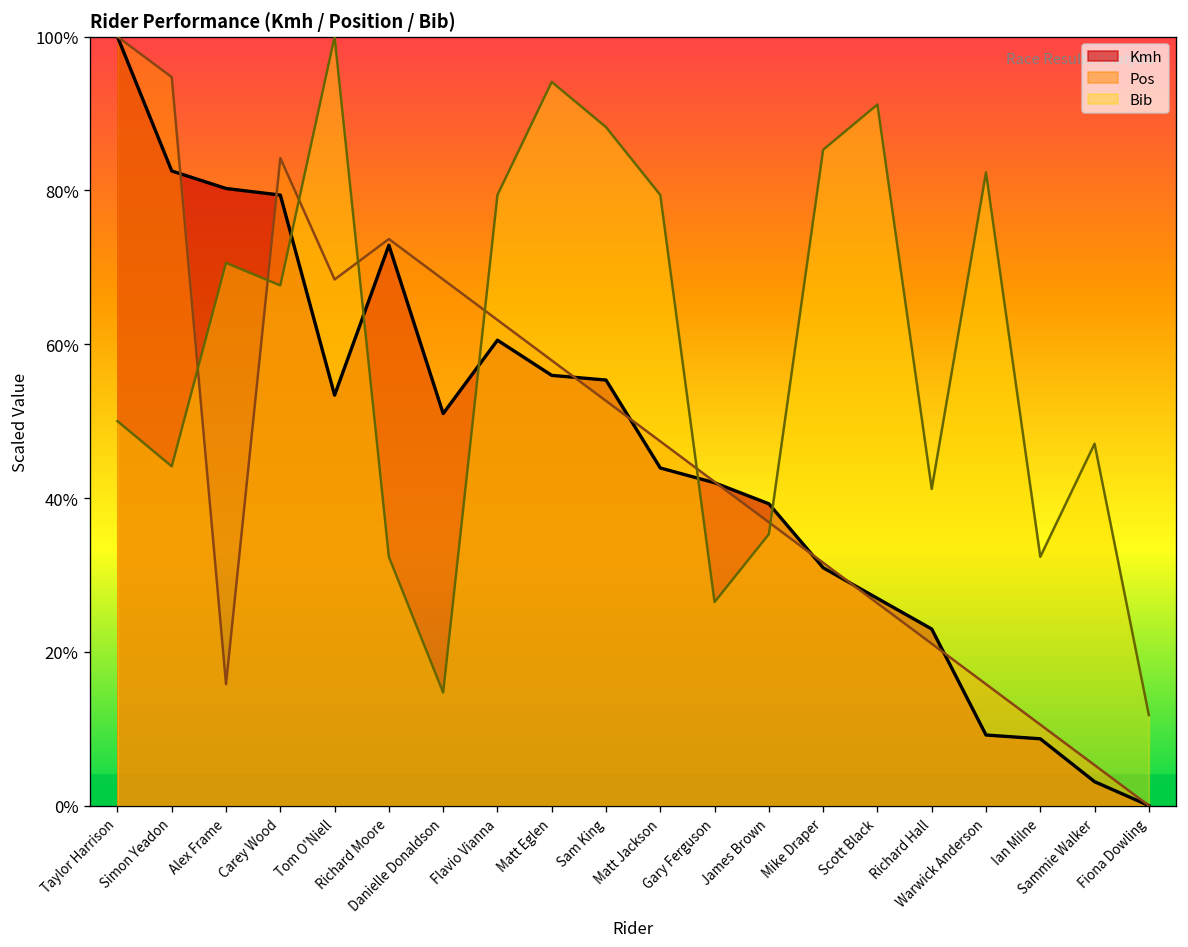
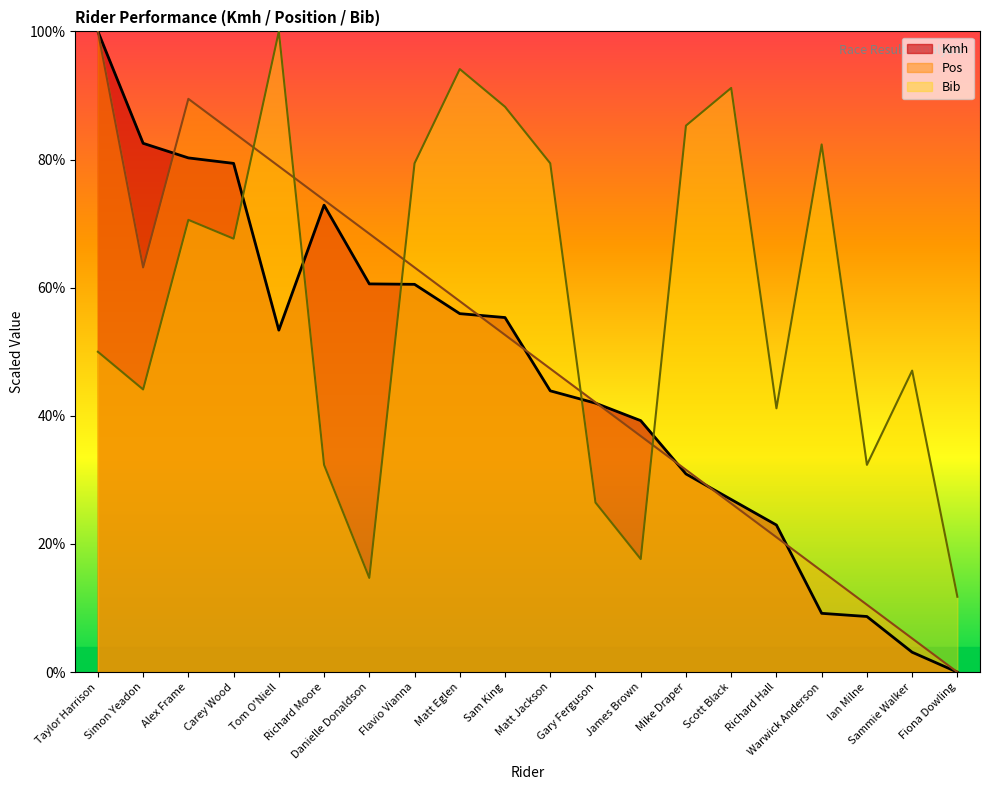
Pos, Simon Yeadon: 95% -> 63%
Pos, Alex Frame: 16% -> 89%
Pos, Tom O'Niell: 68% -> 79%
Kmh, Danielle Donaldson: 51% -> 61%
Bib, James Brown: 35% -> 18%
